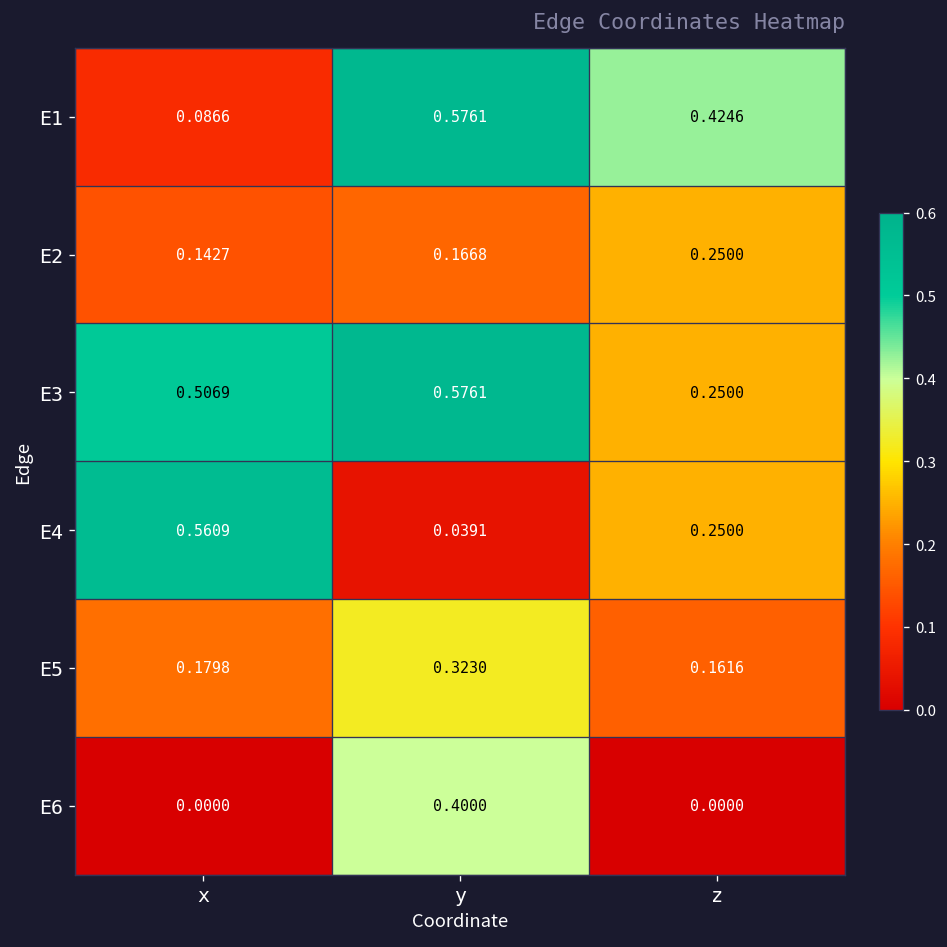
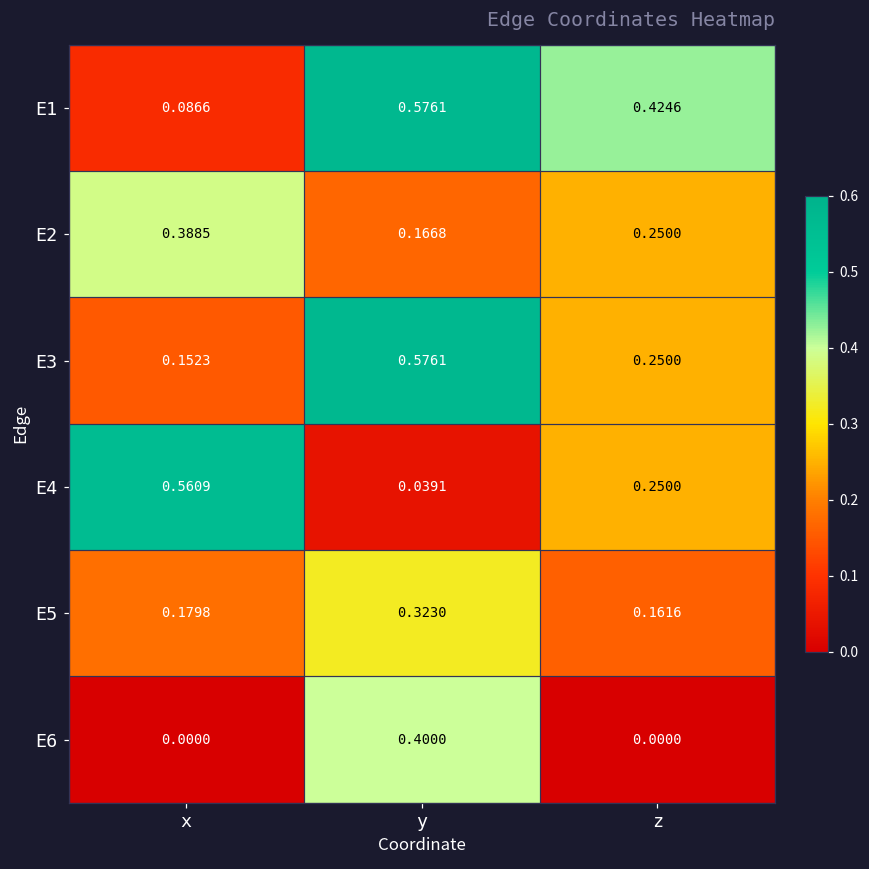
E2, x: 0.1427 -> 0.3885
E3, x: 0.5069 -> 0.1523
